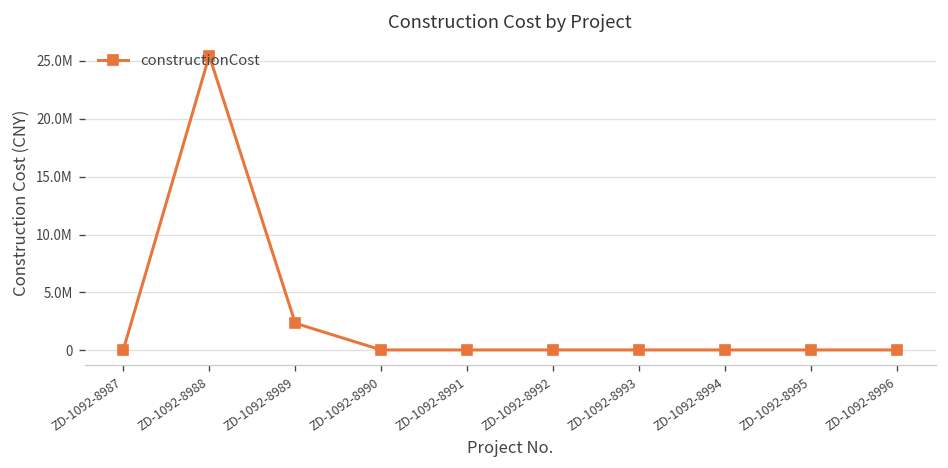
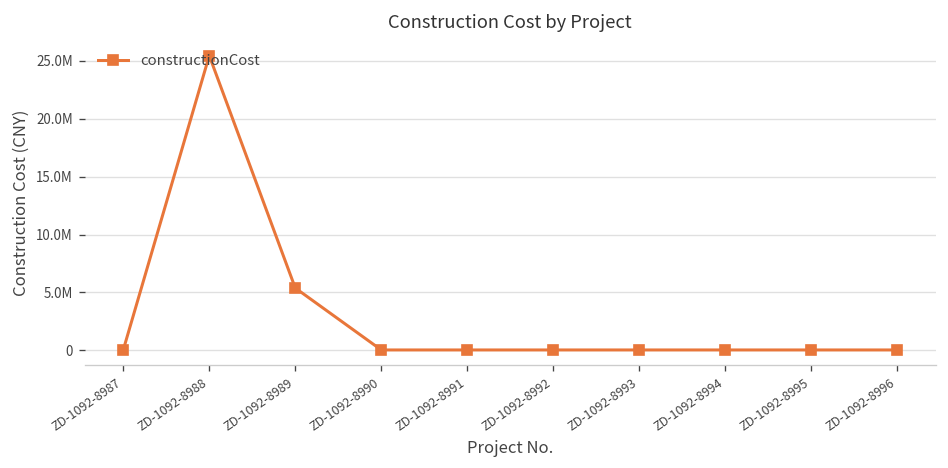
ZD-1092-8989: 2000000 -> 5000000
